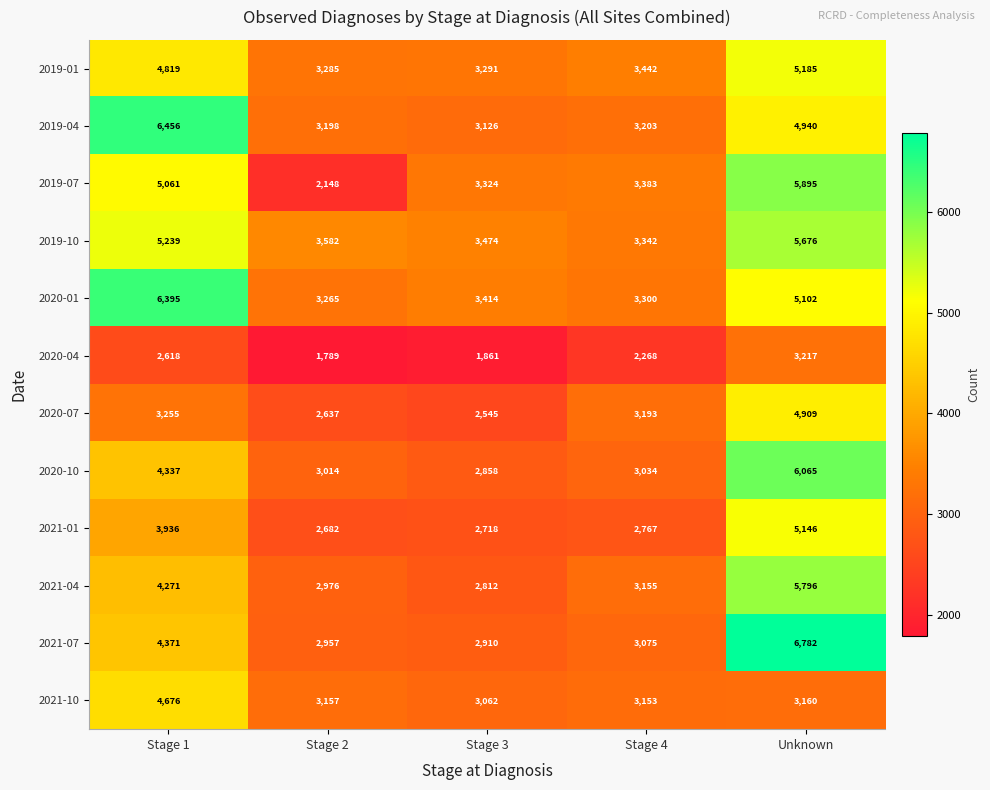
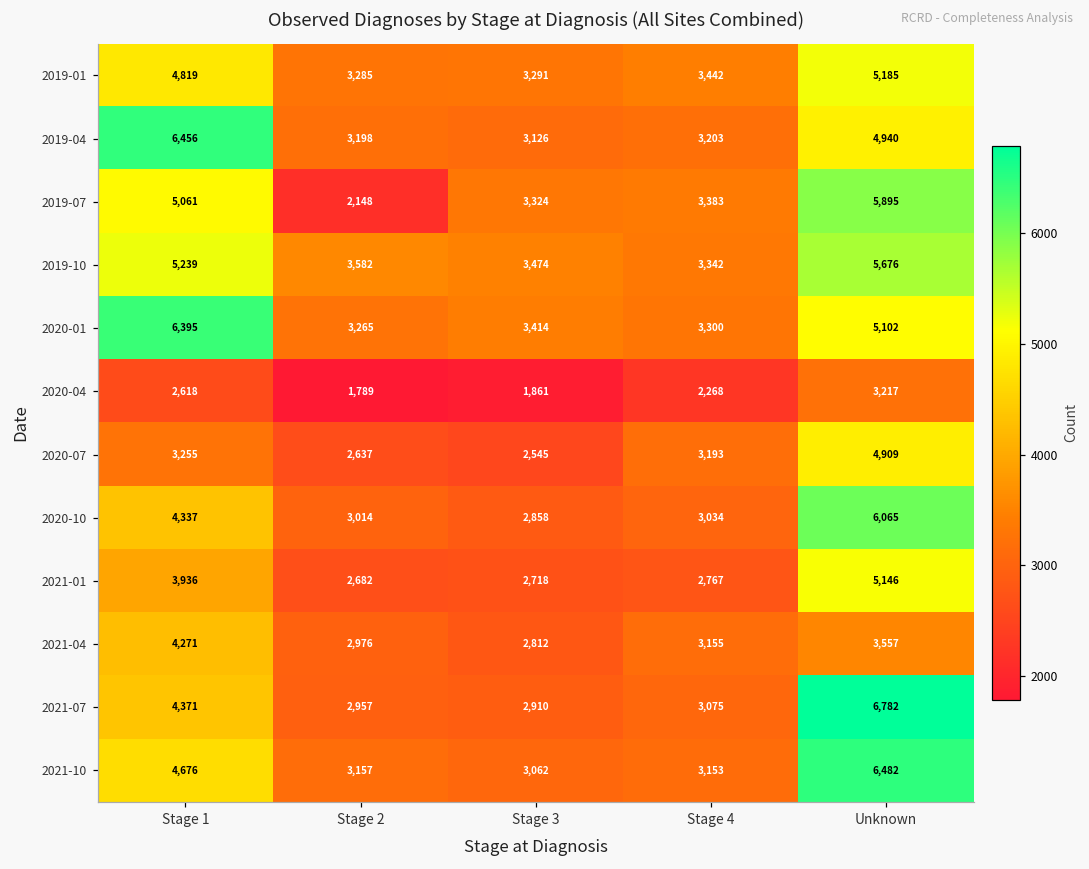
2021-04, Unknown: 5,796 -> 3,557
2021-10, Unknown: 3,160 -> 6,482
